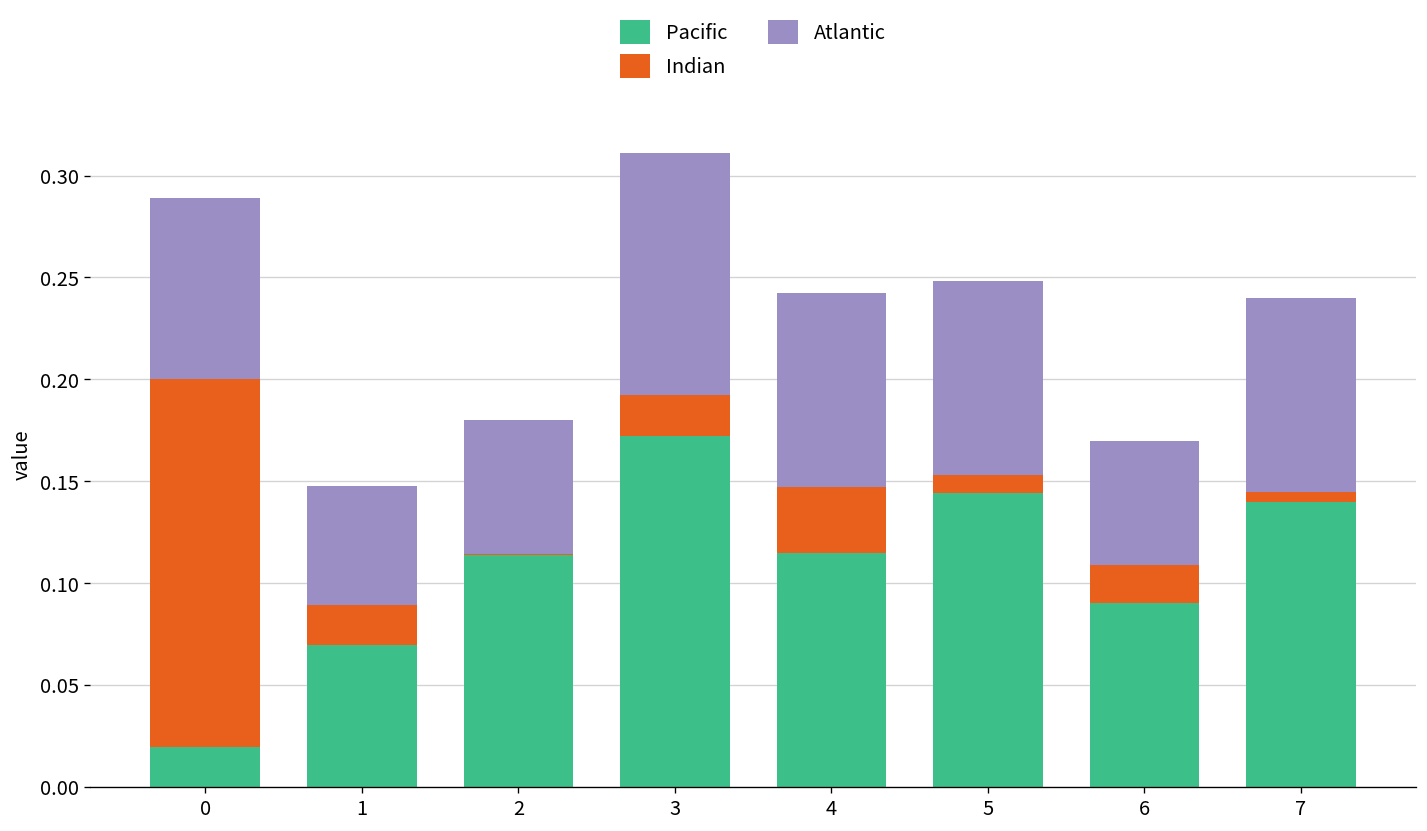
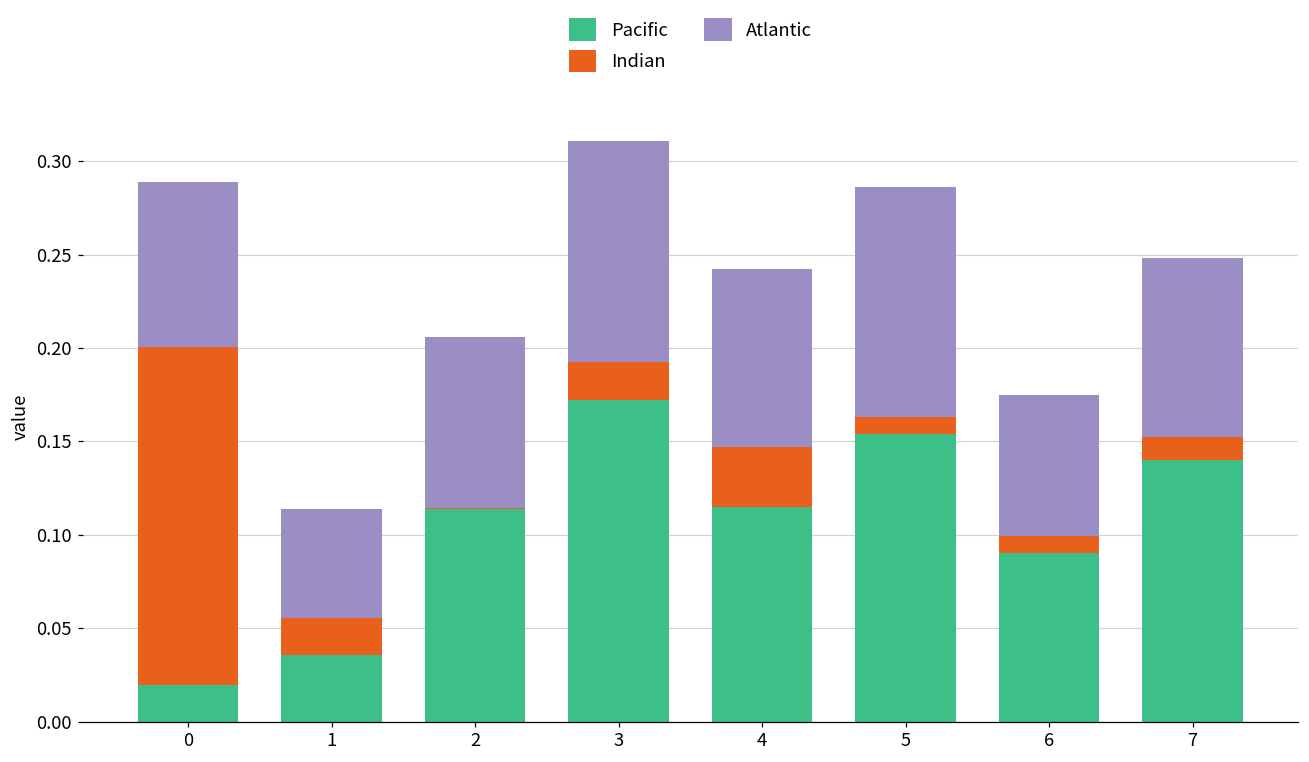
Pacific, 1: 0.070 -> 0.035
Atlantic, 2: 0.066 -> 0.091
Pacific, 5: 0.144 -> 0.154
Atlantic, 5: 0.095 -> 0.123
Indian, 6: 0.019 -> 0.009
Atlantic, 6: 0.061 -> 0.075
Indian, 7: 0.005 -> 0.012
